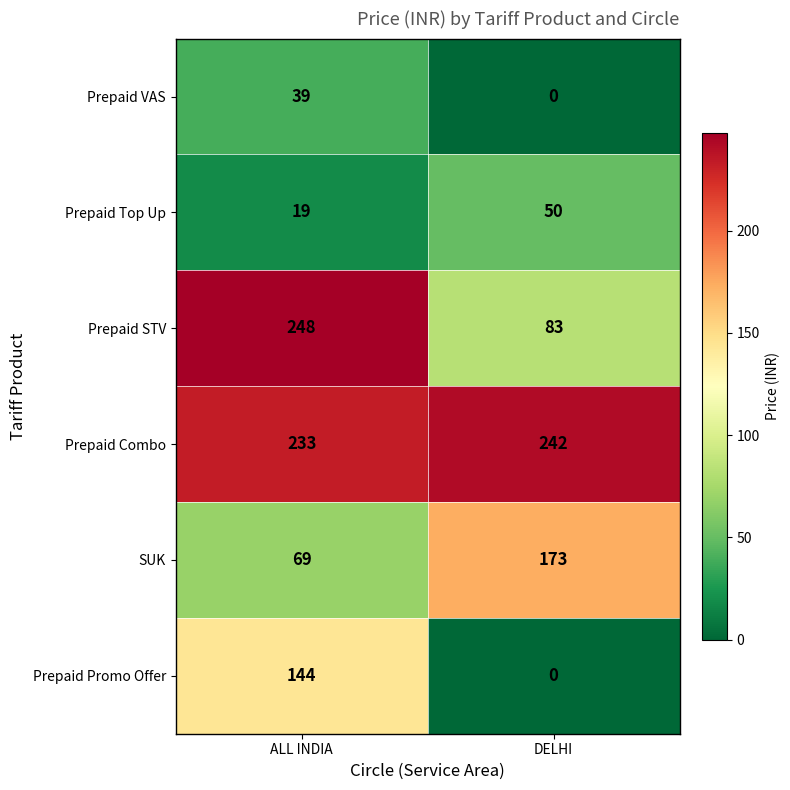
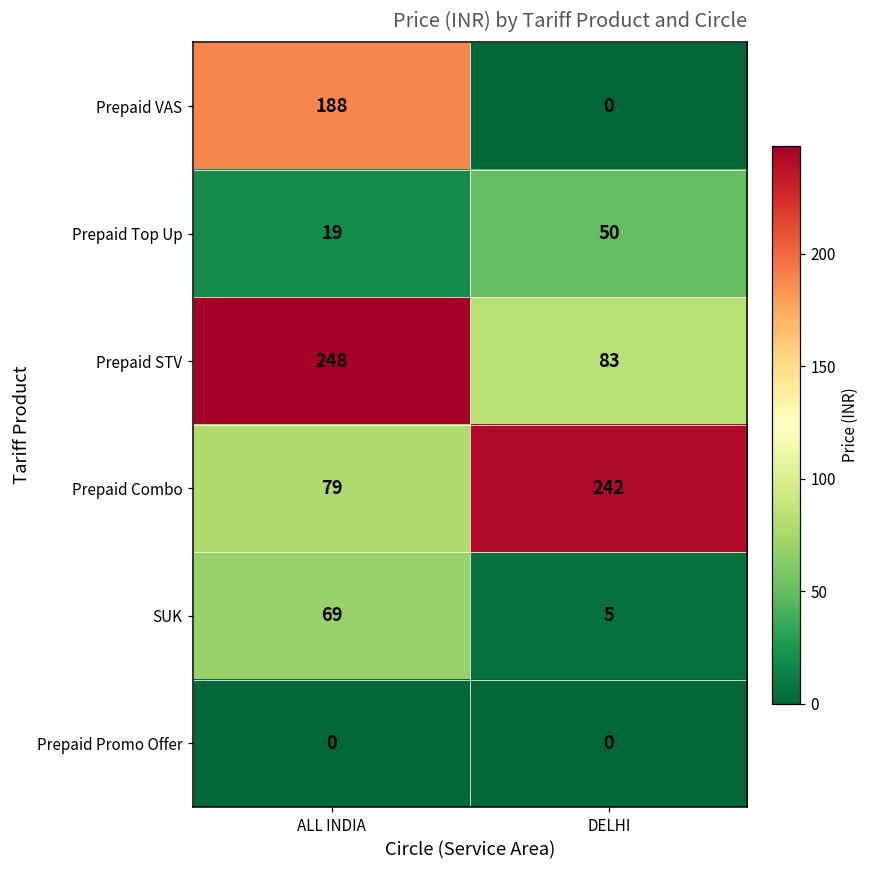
Prepaid VAS, ALL INDIA: 39 -> 188
Prepaid Combo, ALL INDIA: 233 -> 79
SUK, DELHI: 173 -> 5
Prepaid Promo Offer, ALL INDIA: 144 -> 0
